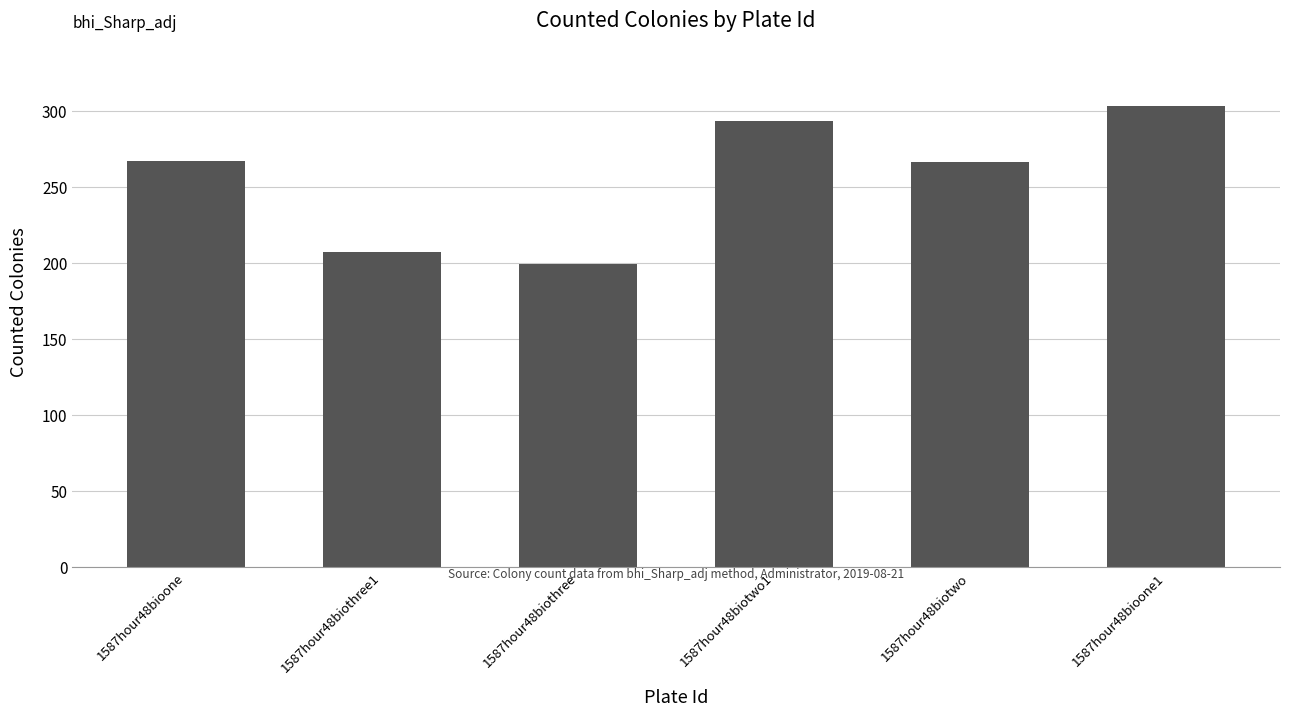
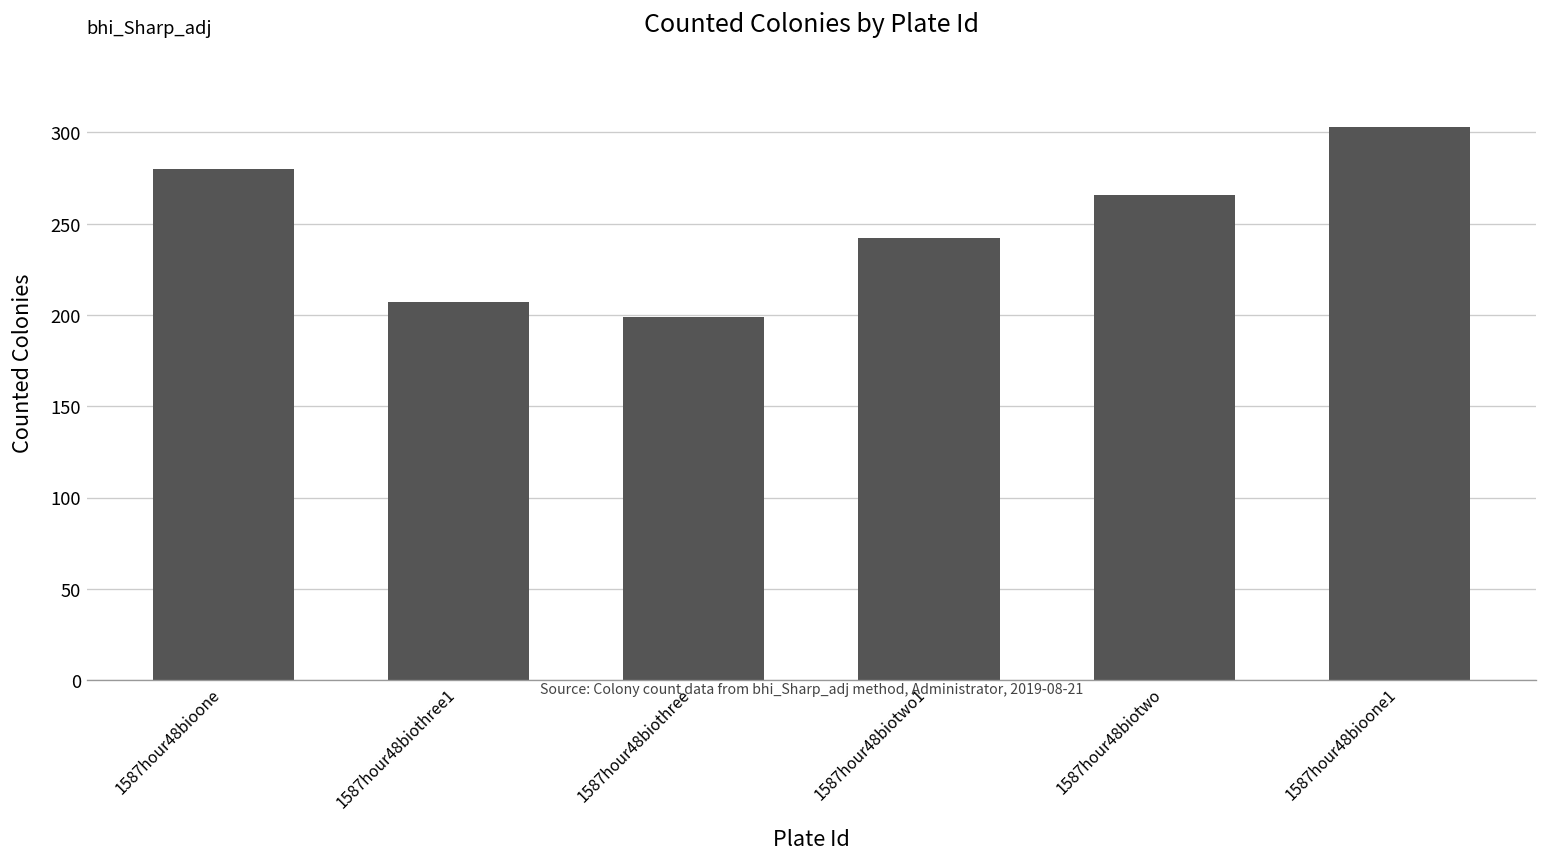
1587hour48bioone: 267 -> 280
1587hour48biotwo1: 293 -> 242
